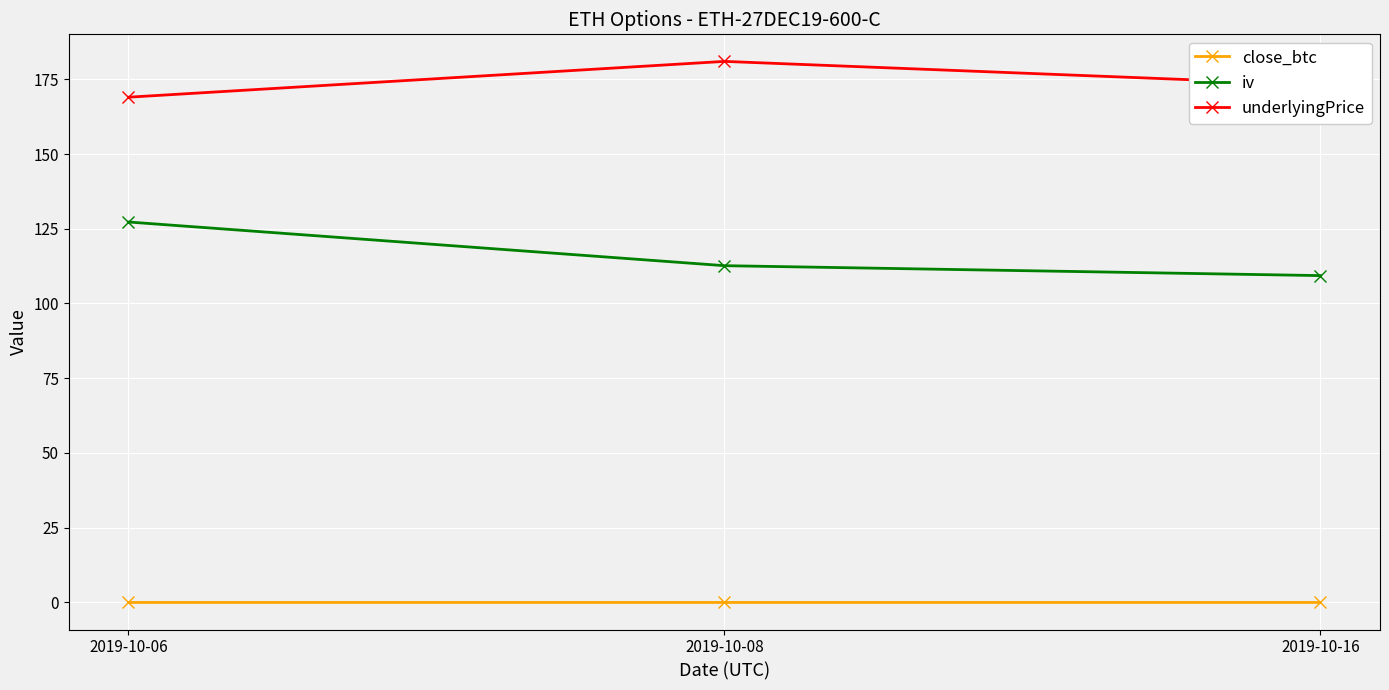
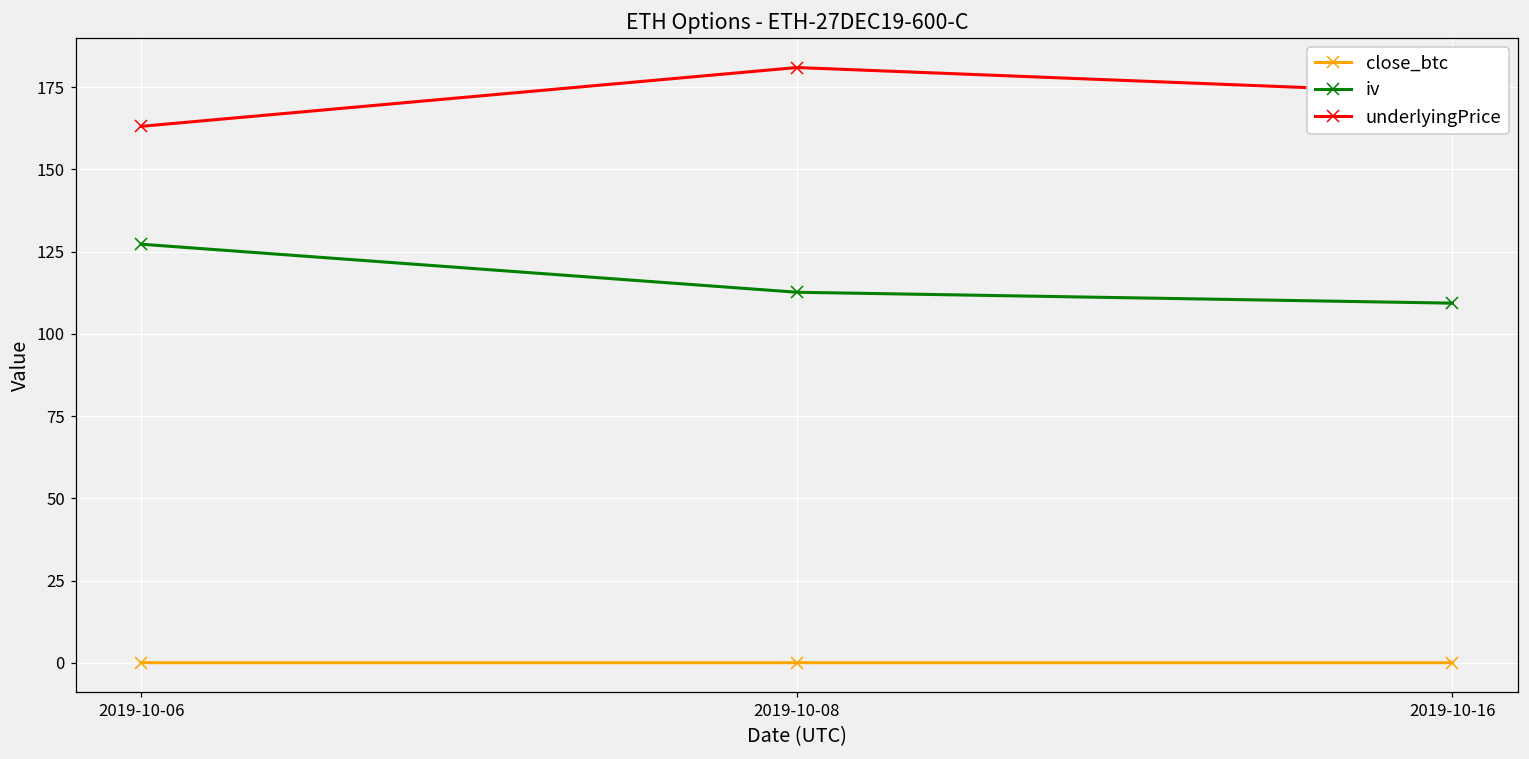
underlyingPrice, 2019-10-06: 169 -> 163
